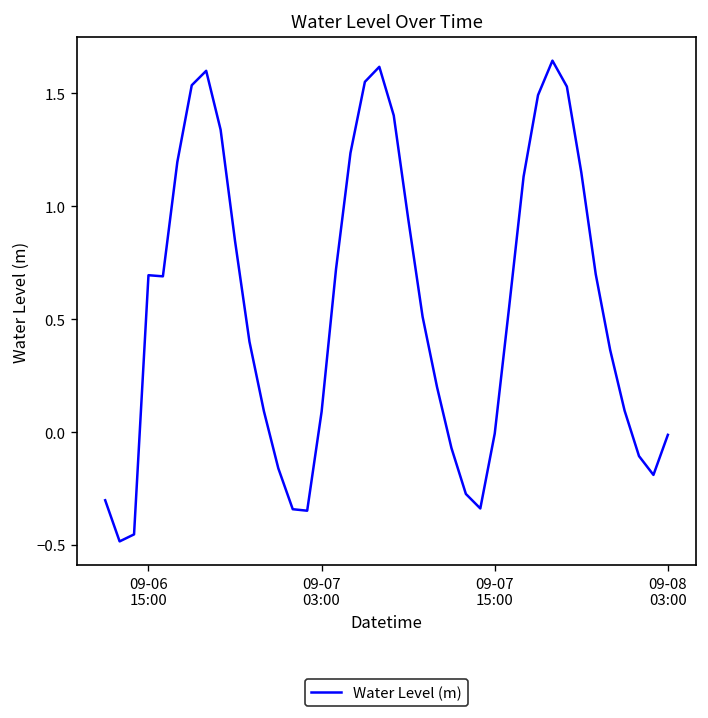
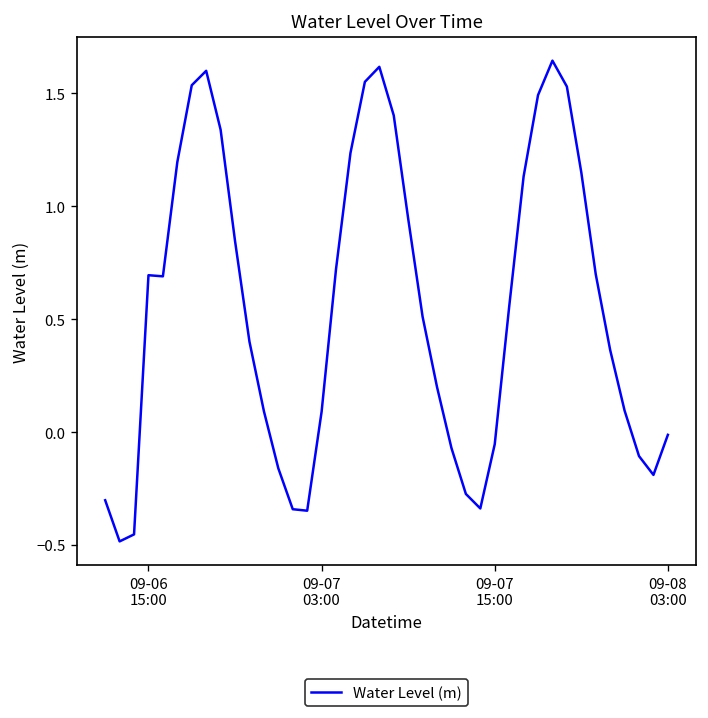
09-07 15:00: -0.01 -> -0.05
